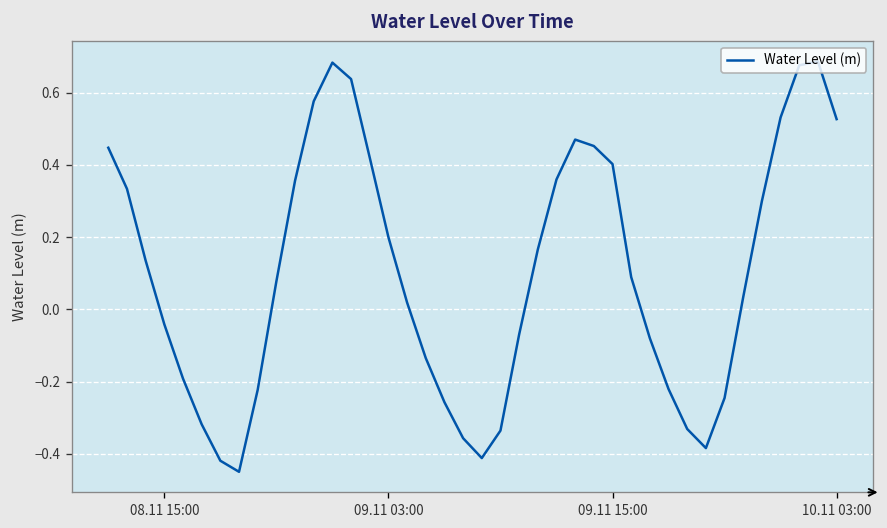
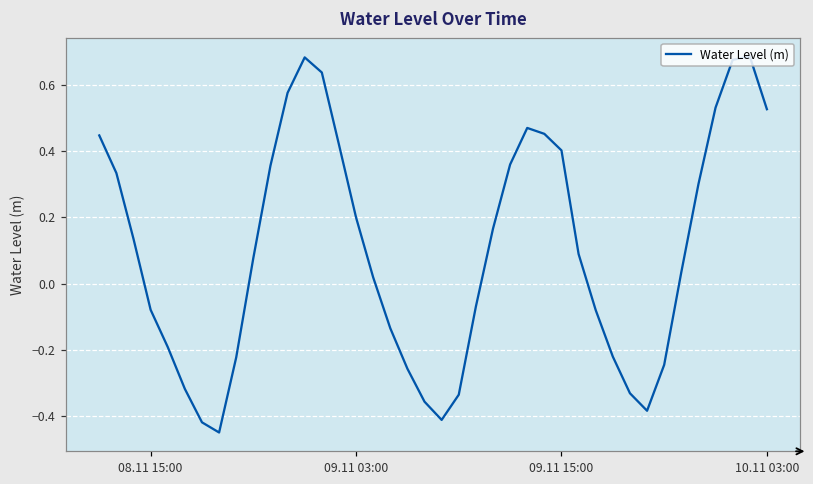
08.11 15:00: -0.04 -> -0.08
